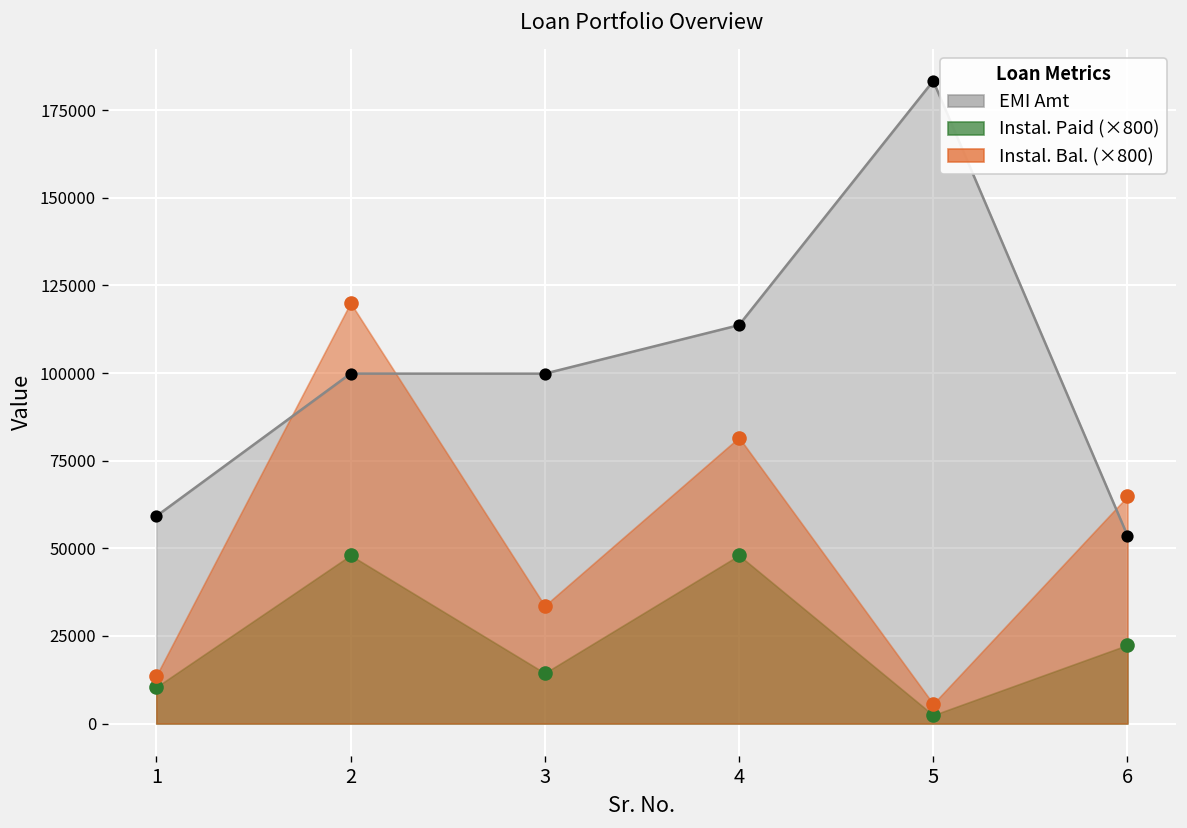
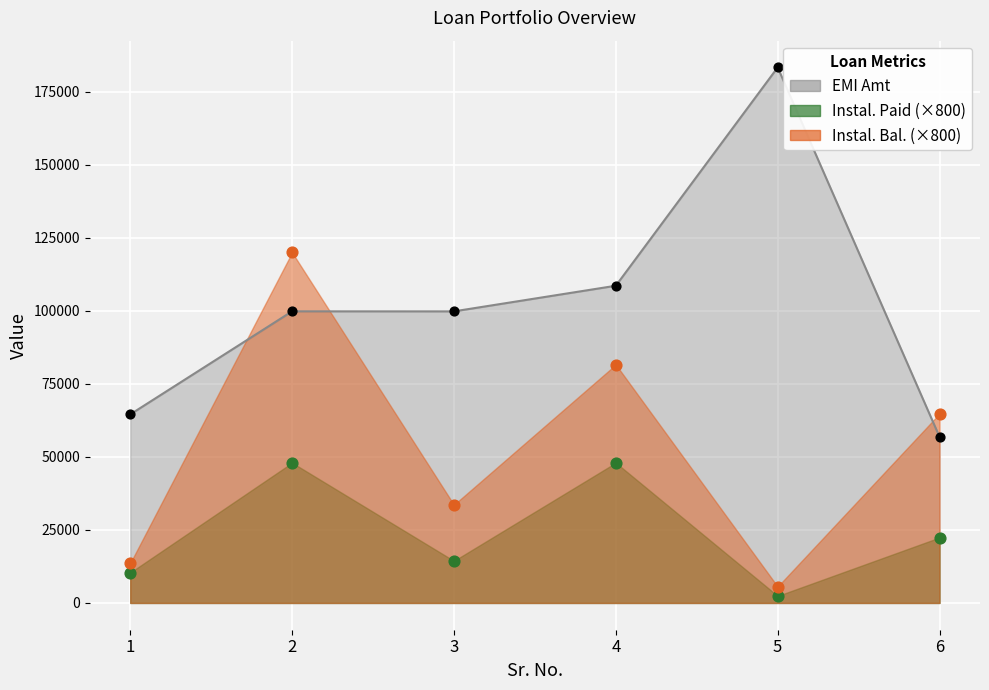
EMI Amt, 1: 59000 -> 65000
EMI Amt, 4: 114000 -> 109000
EMI Amt, 6: 54000 -> 57000
